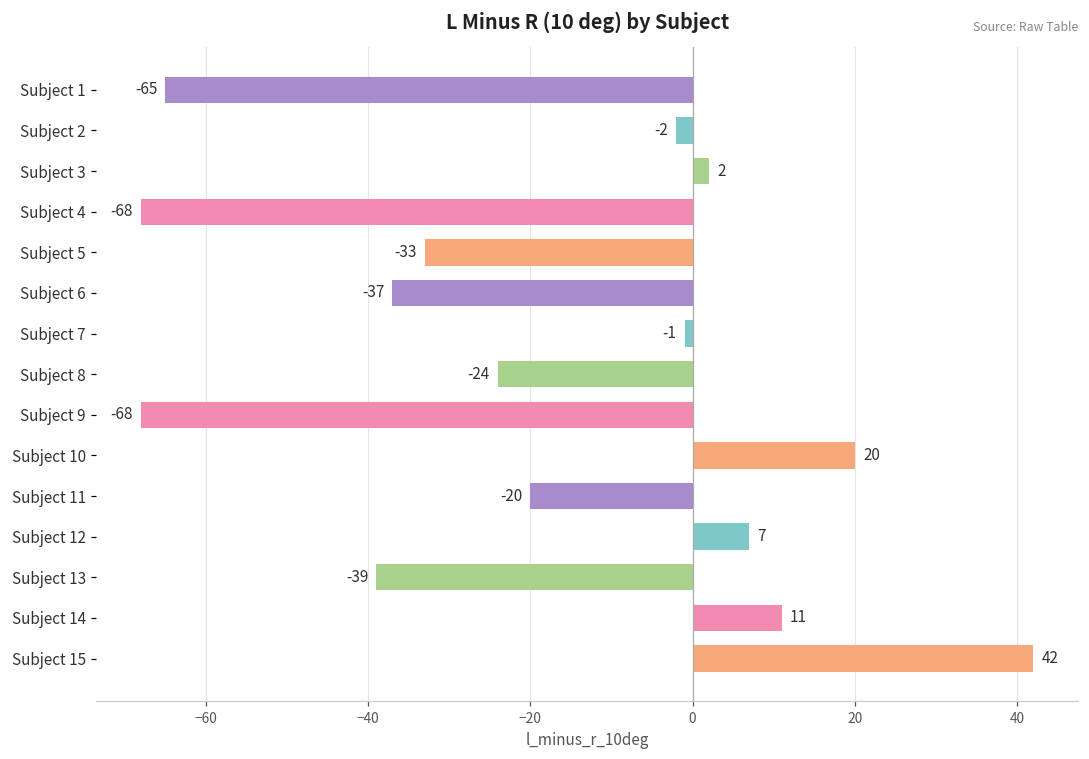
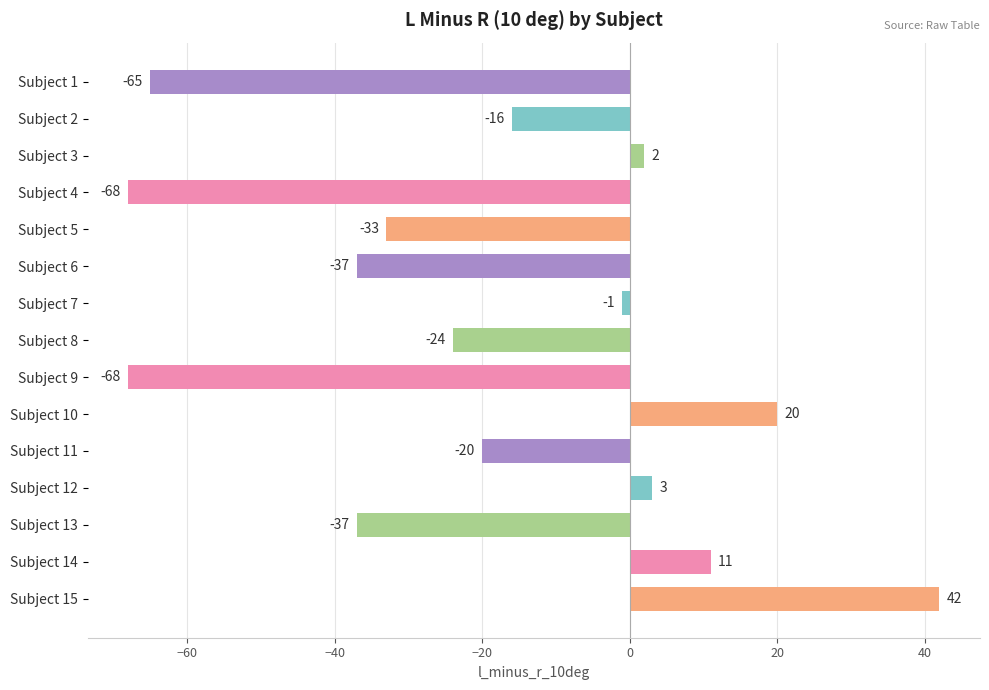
Subject 2: -2 -> -16
Subject 12: 7 -> 3
Subject 13: -39 -> -37
